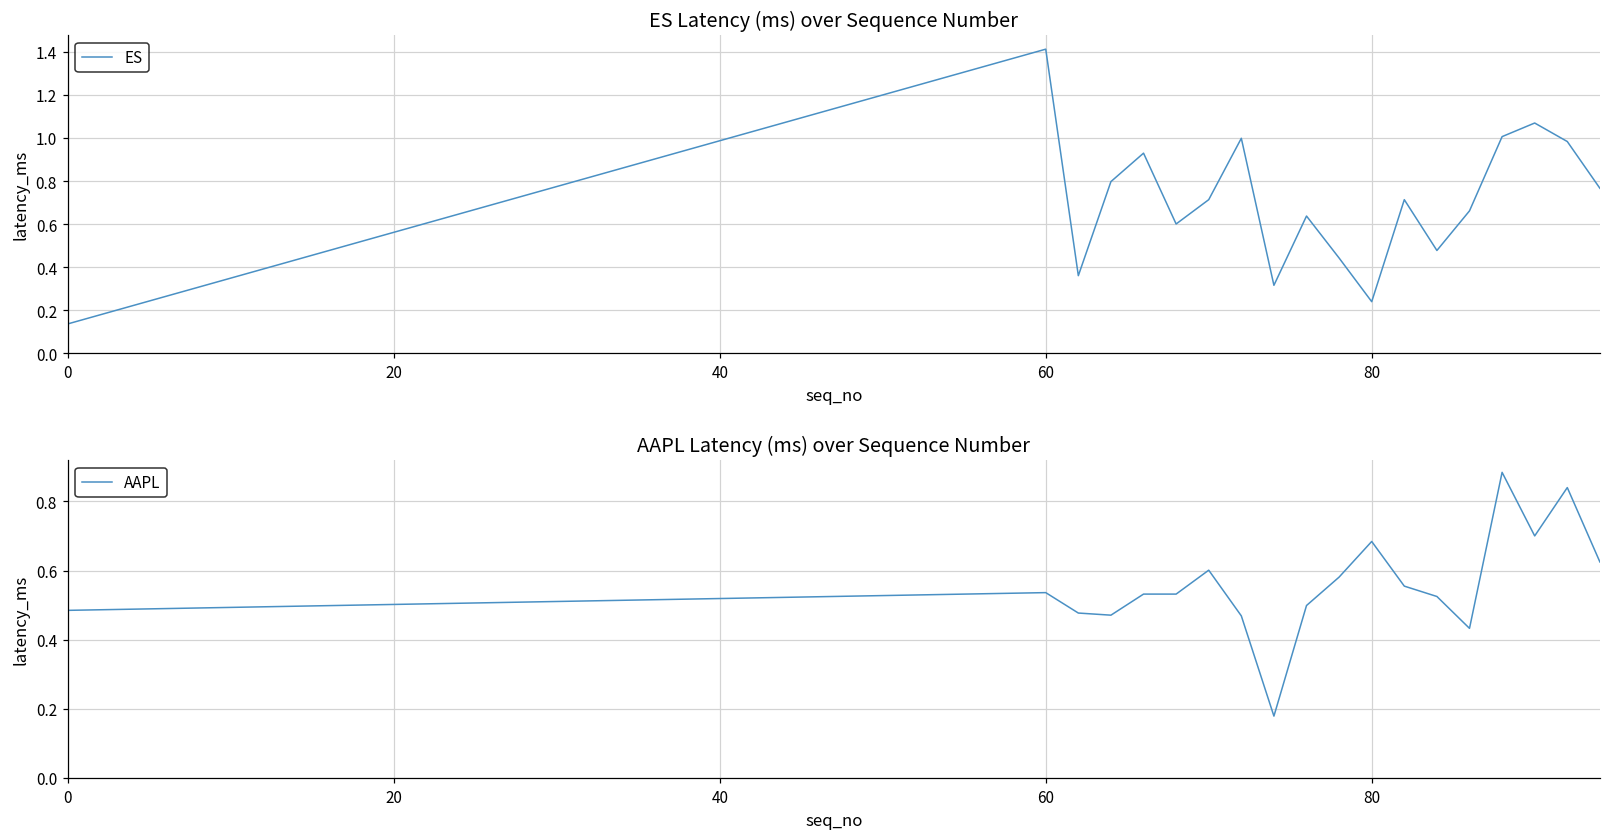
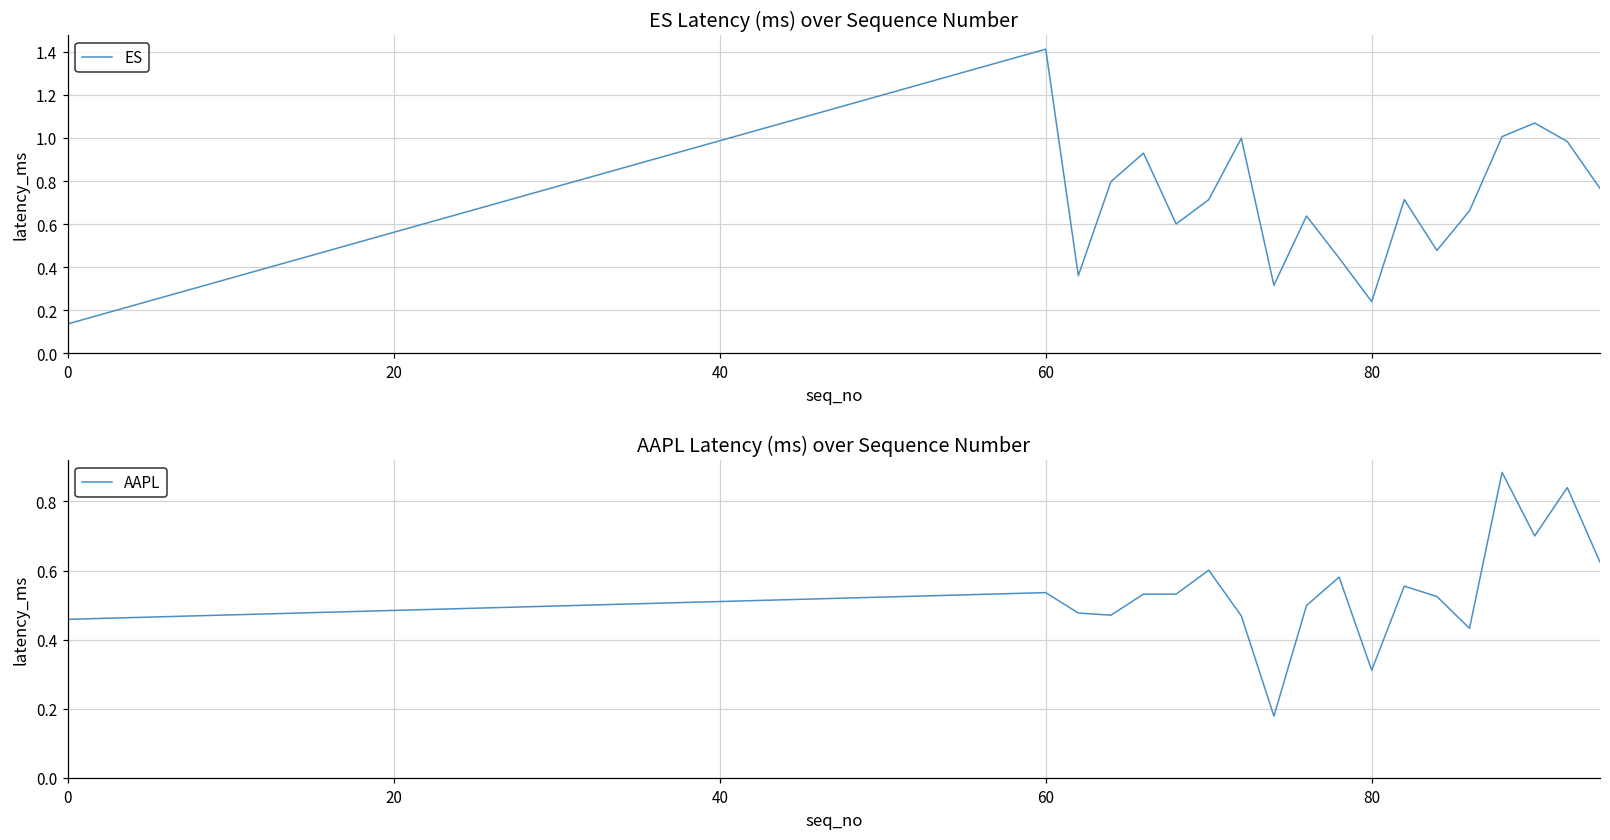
AAPL Latency (ms) over Sequence Number, 0: 0.48 -> 0.46
AAPL Latency (ms) over Sequence Number, 80: 0.68 -> 0.31
